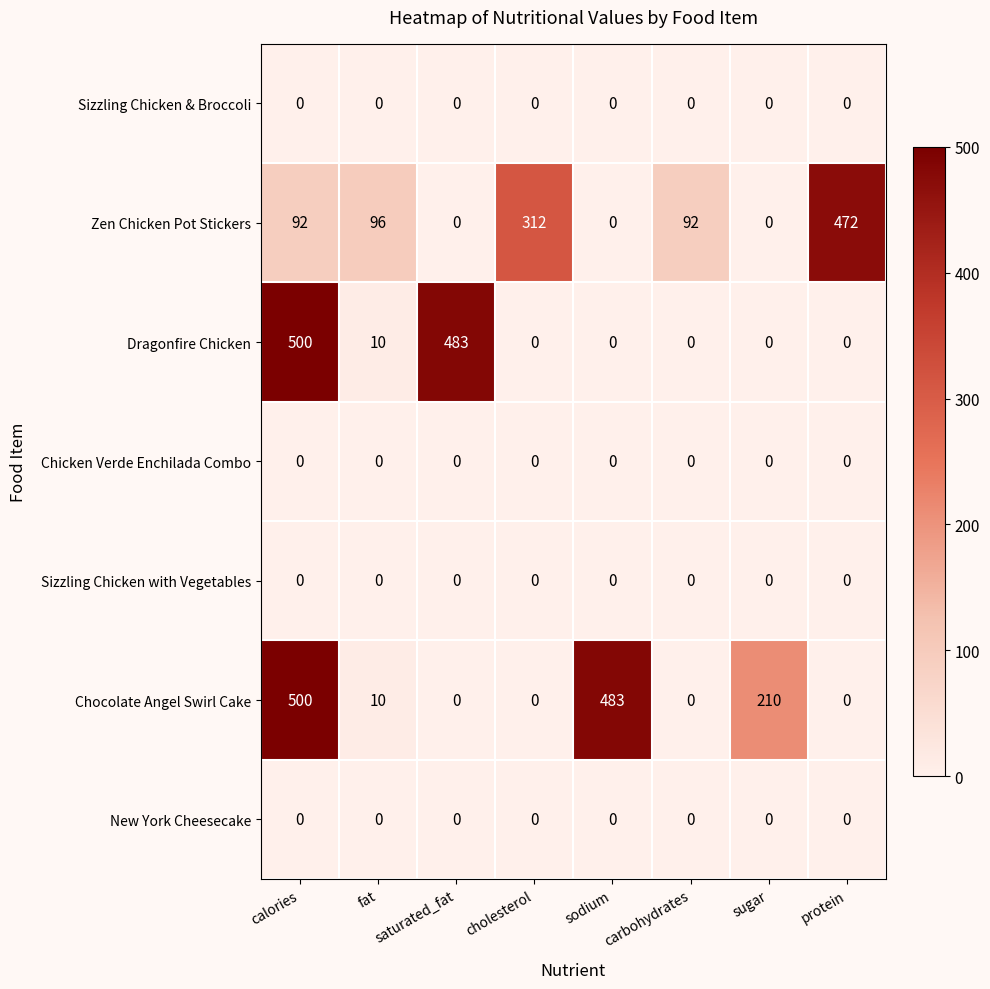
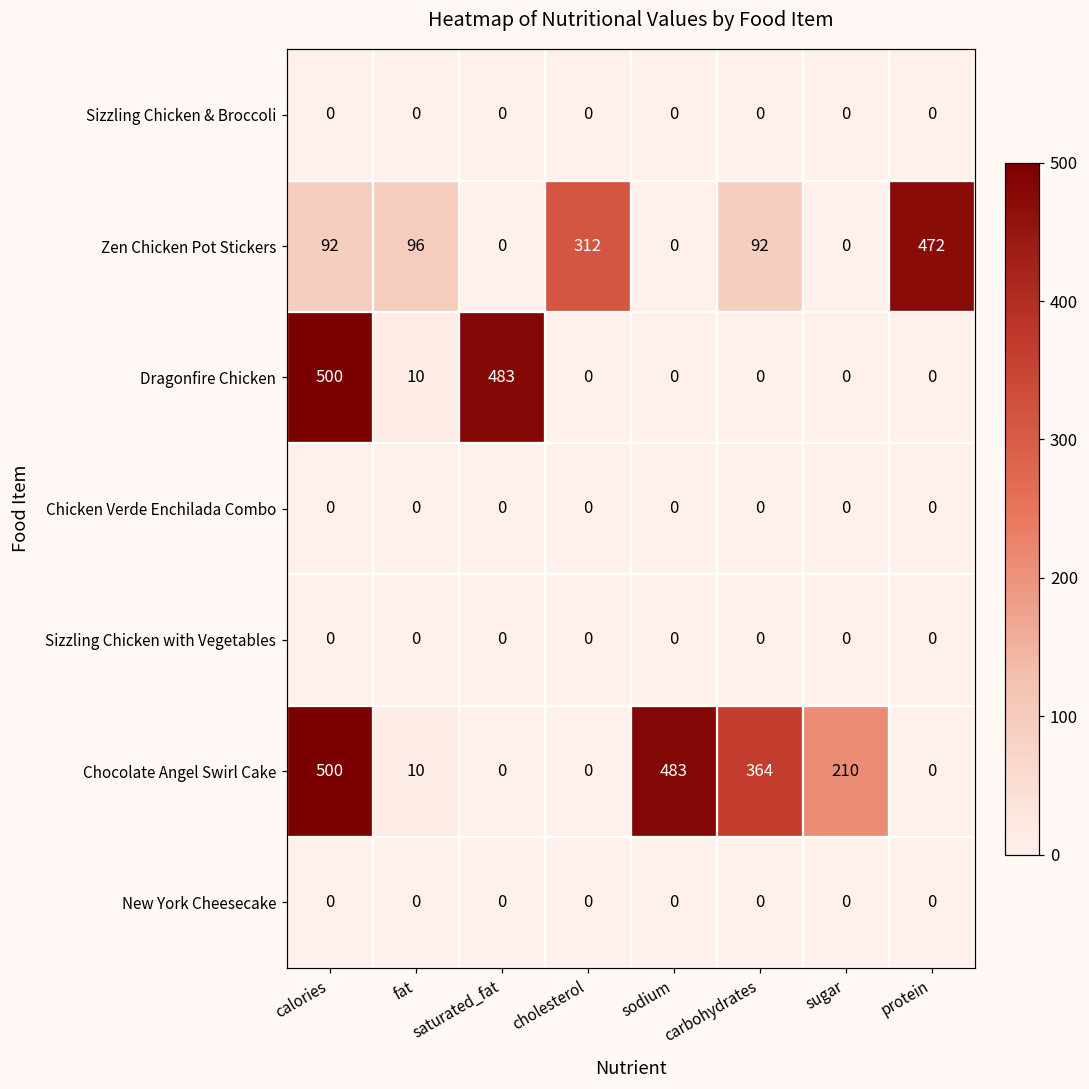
Chocolate Angel Swirl Cake, carbohydrates: 0 -> 364
